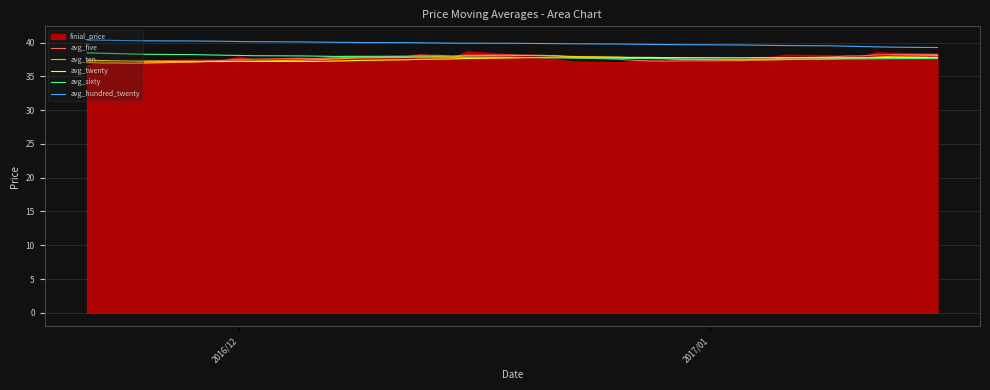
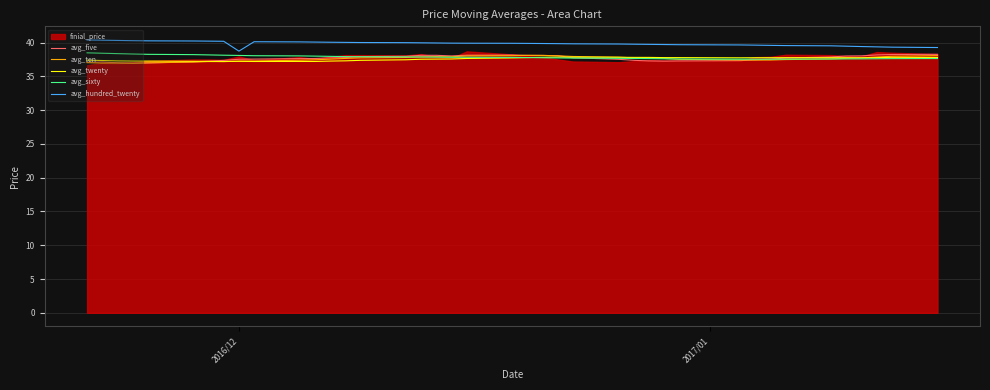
avg_hundred_twenty, 2016/12: 40 -> 39
